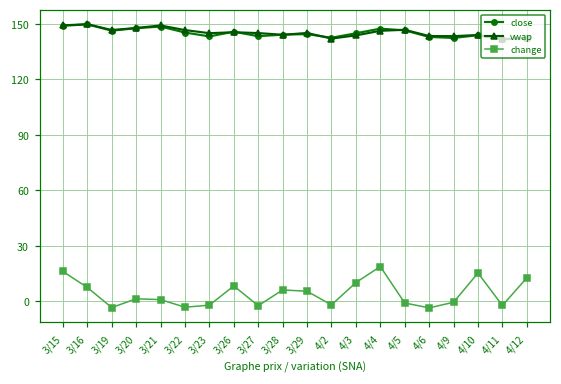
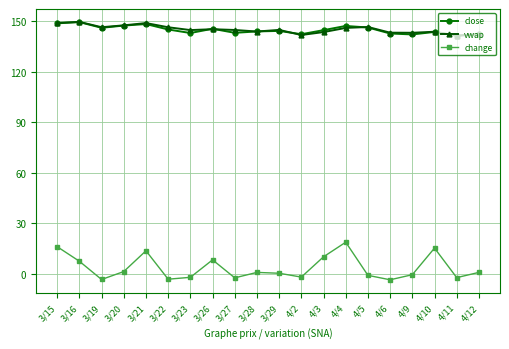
change, 3/21: 1 -> 14
change, 3/28: 6 -> 1
change, 3/29: 5 -> 0
change, 4/12: 13 -> 1
